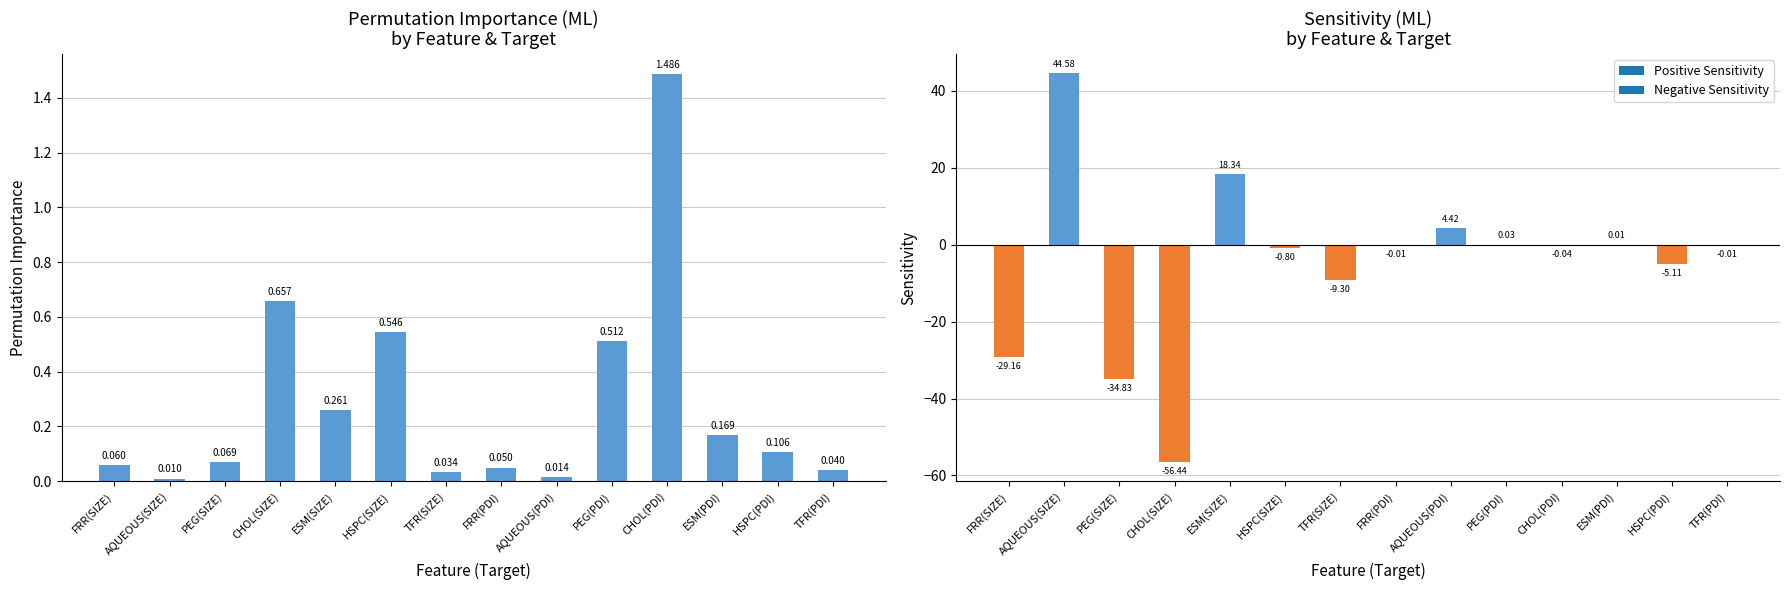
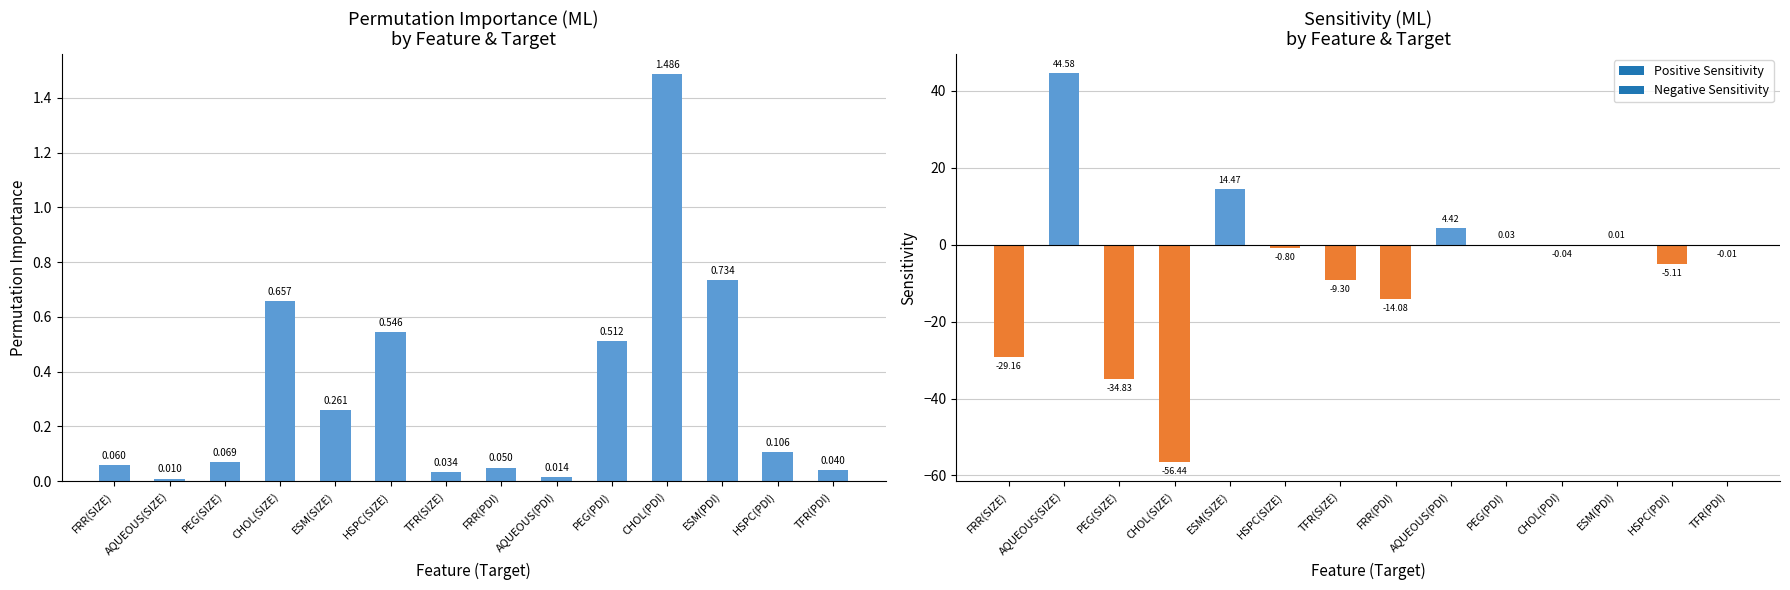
Permutation Importance (ML) by Feature & Target, ESM(PDI): 0.169 -> 0.734
Sensitivity (ML) by Feature & Target, ESM(SIZE): 18.34 -> 14.47
Sensitivity (ML) by Feature & Target, FRR(PDI): -0.01 -> -14.08
